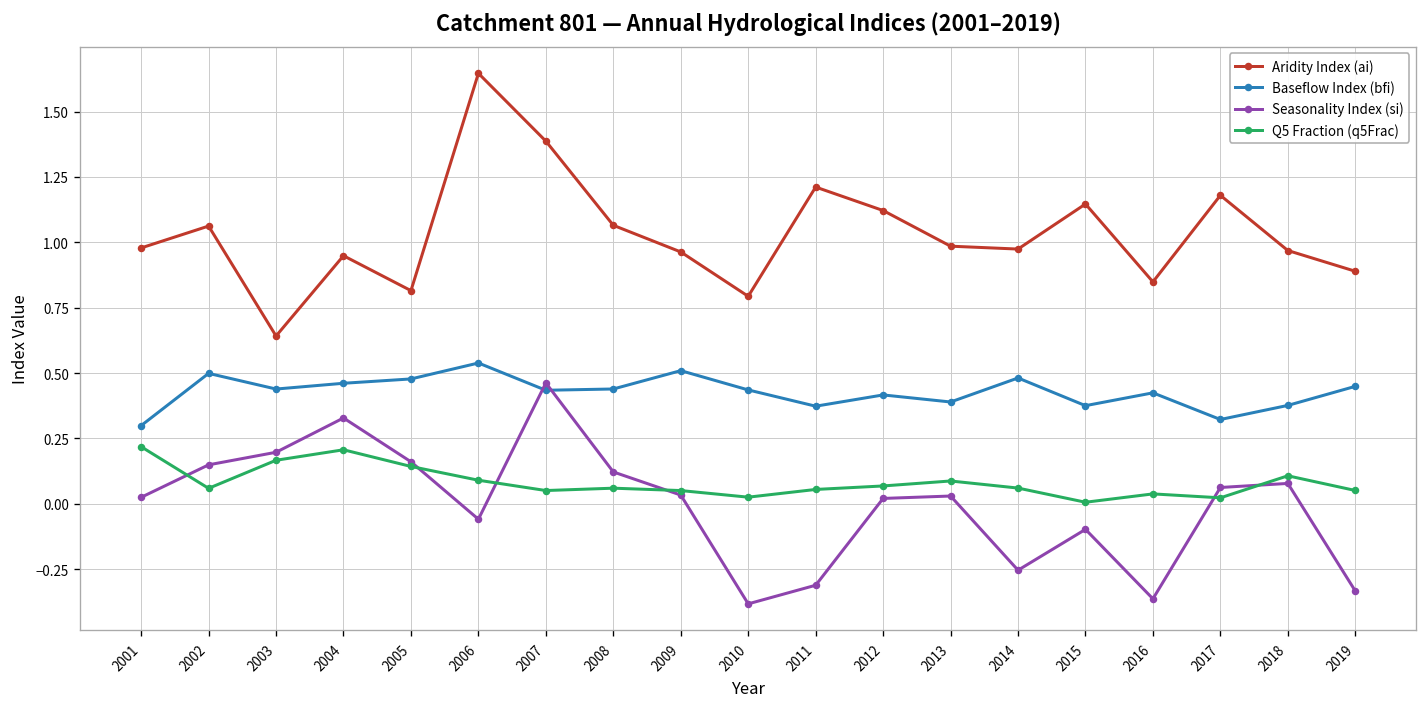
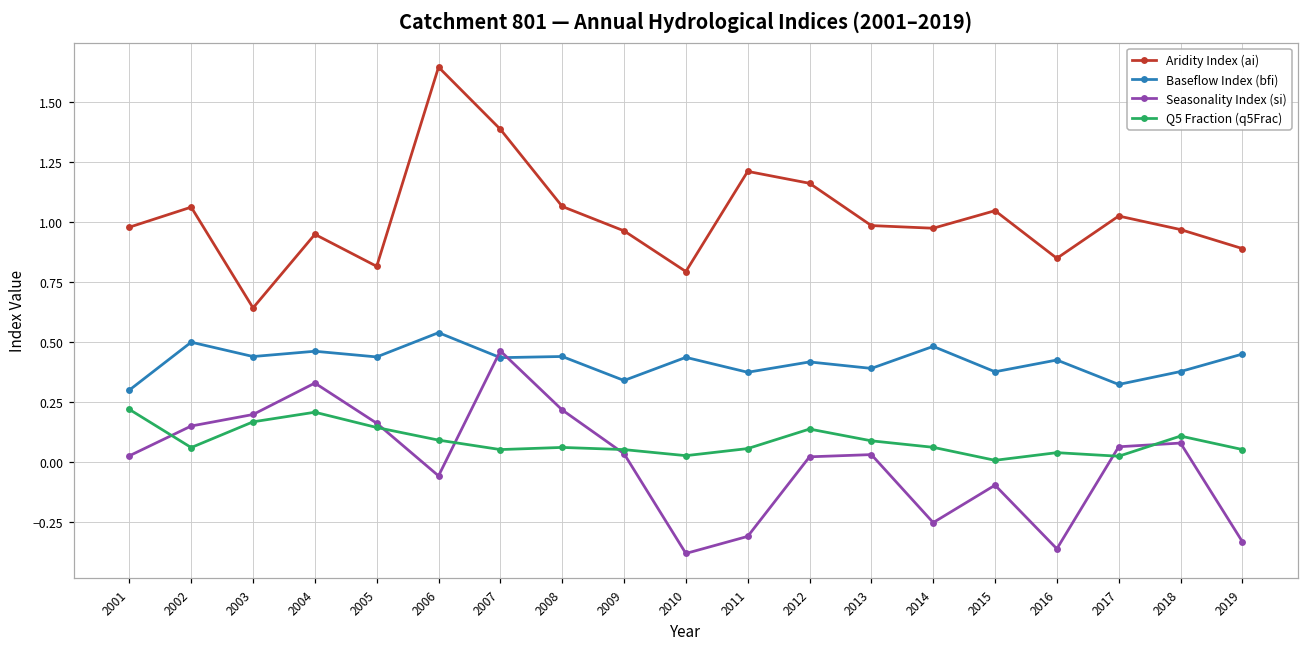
Baseflow Index (bfi), 2005: 0.48 -> 0.44
Seasonality Index (si), 2008: 0.12 -> 0.22
Baseflow Index (bfi), 2009: 0.51 -> 0.34
Aridity Index (ai), 2012: 1.12 -> 1.16
Q5 Fraction (q5Frac), 2012: 0.07 -> 0.14
Aridity Index (ai), 2015: 1.15 -> 1.05
Aridity Index (ai), 2017: 1.18 -> 1.02
